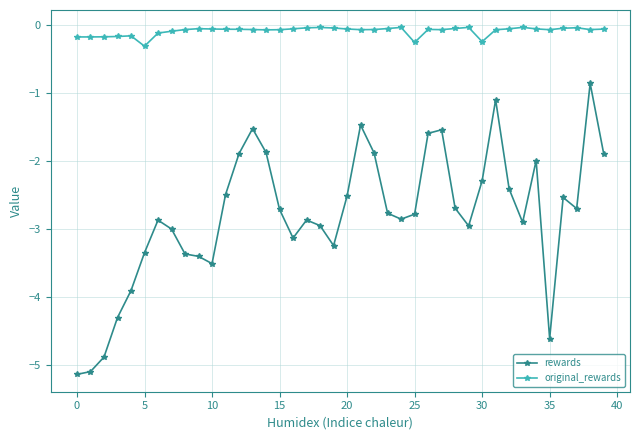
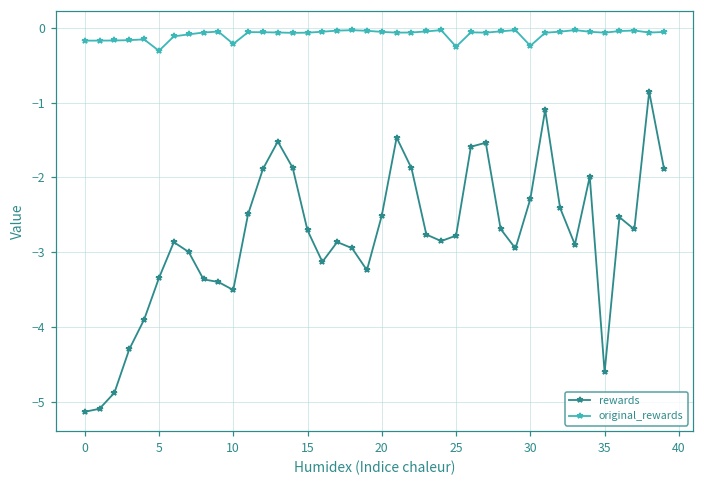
original_rewards, 10: -0.1 -> -0.2
